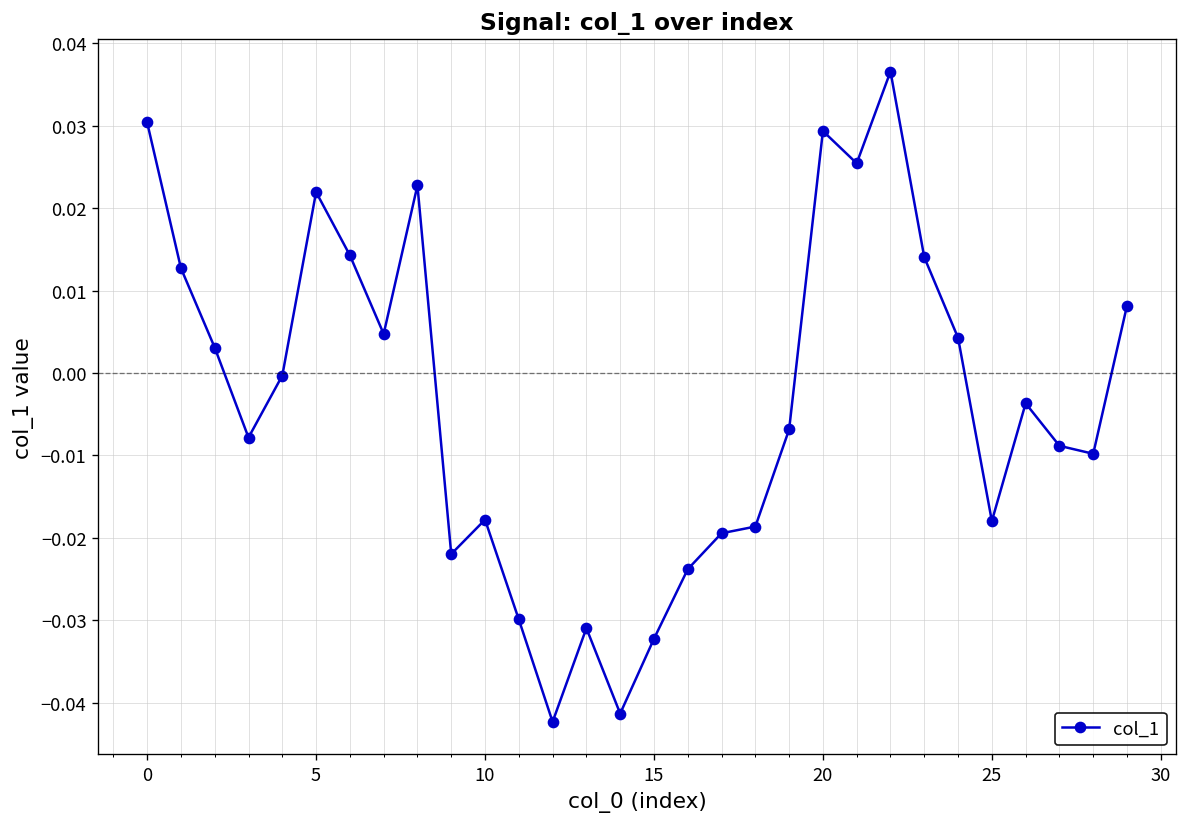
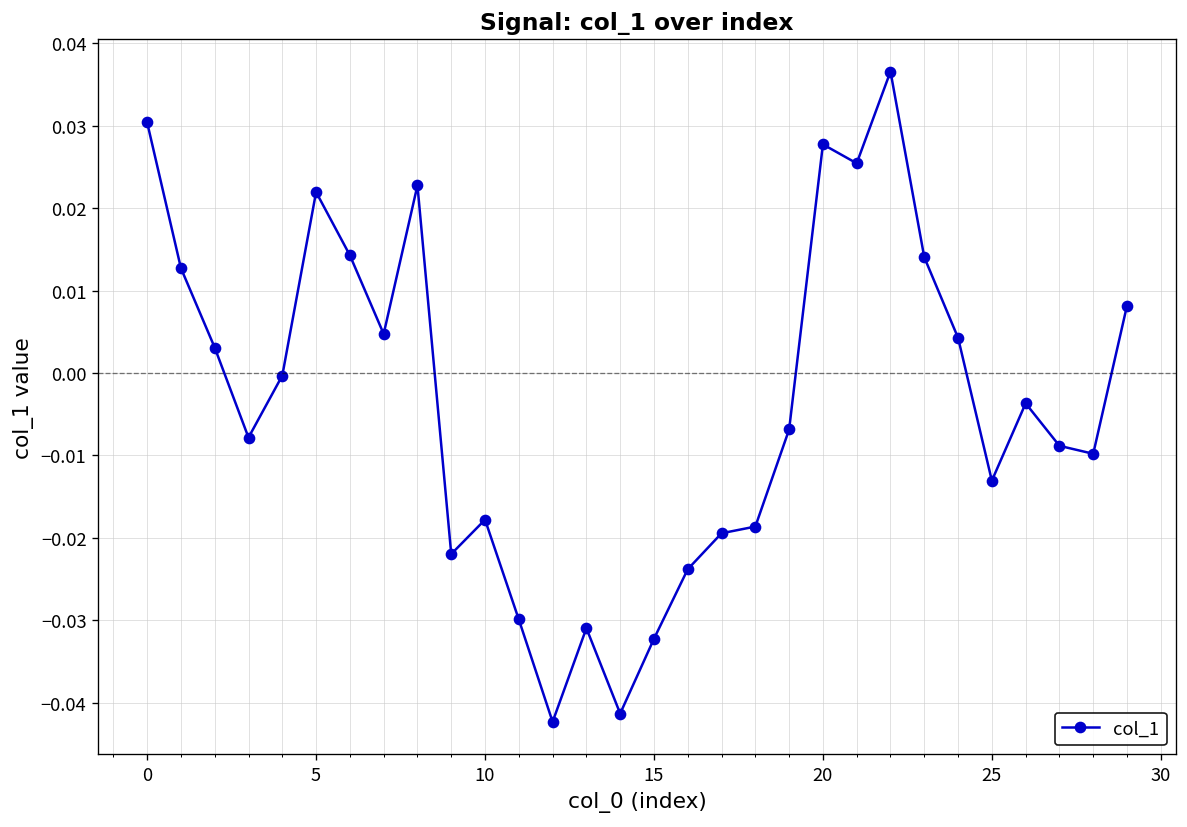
20: 0.029 -> 0.028
25: -0.018 -> -0.013
